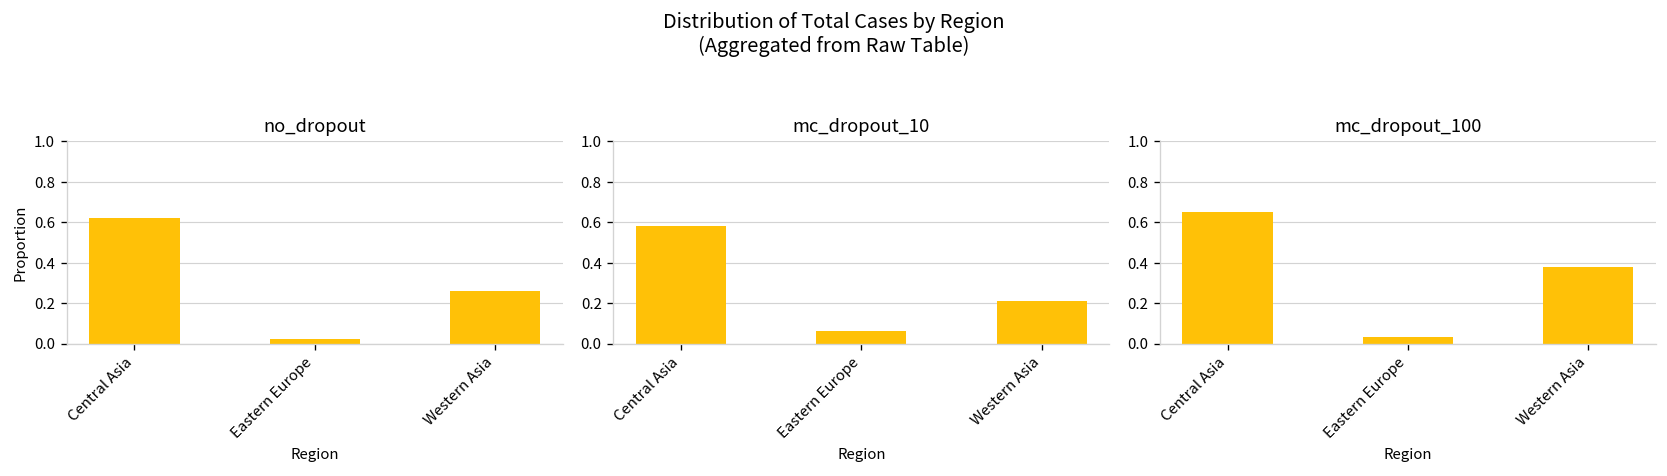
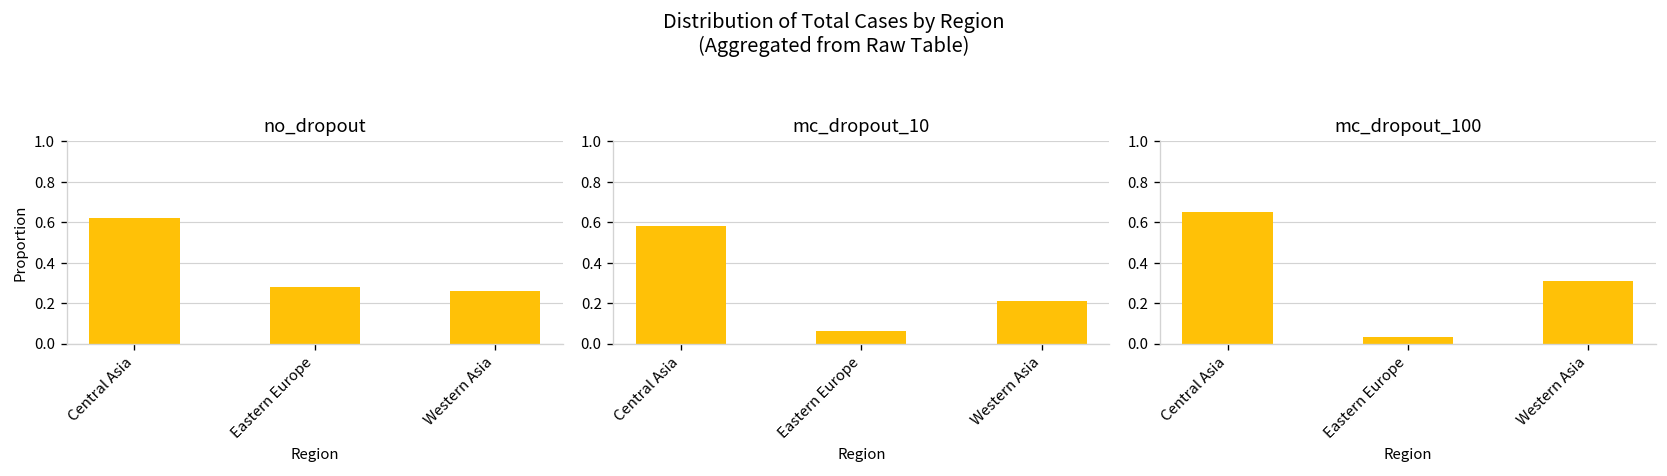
no_dropout, Eastern Europe: 0.02 -> 0.28
mc_dropout_100, Western Asia: 0.38 -> 0.31
